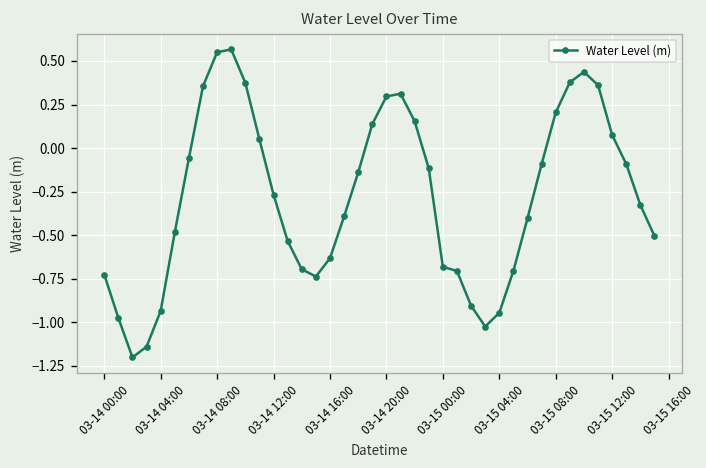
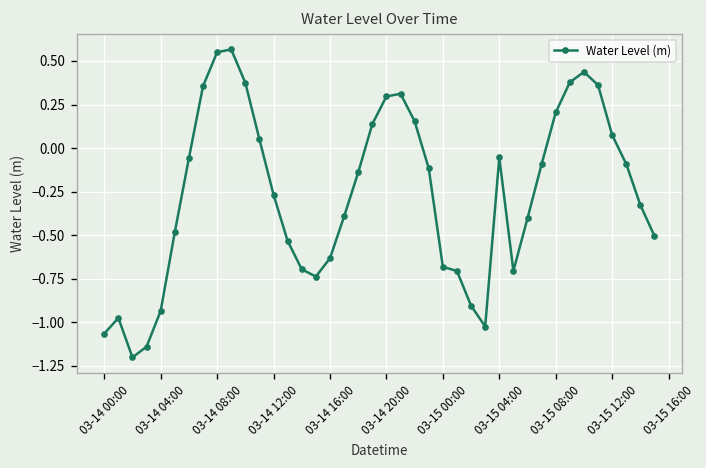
03-14 00:00: -0.73 -> -1.06
03-15 04:00: -0.94 -> -0.05
